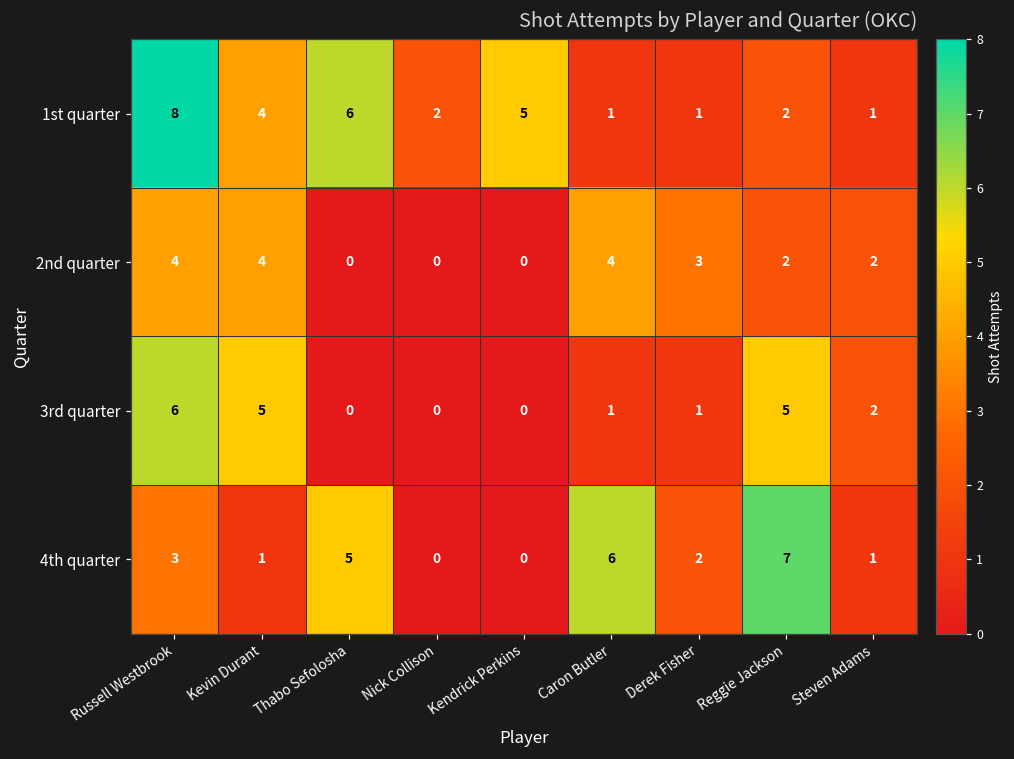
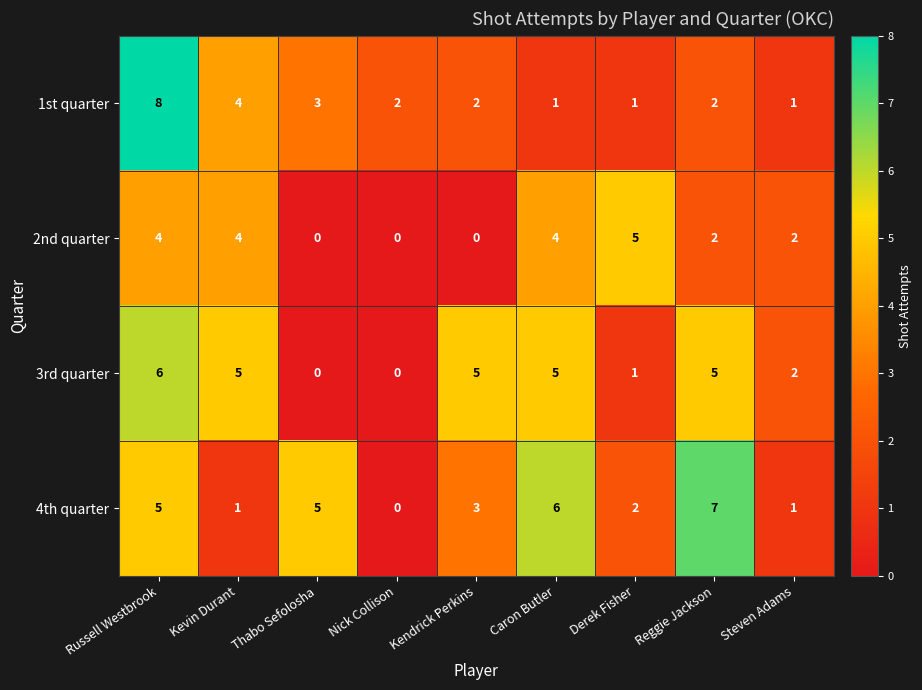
1st quarter, Thabo Sefolosha: 6 -> 3
1st quarter, Kendrick Perkins: 5 -> 2
2nd quarter, Derek Fisher: 3 -> 5
3rd quarter, Kendrick Perkins: 0 -> 5
3rd quarter, Caron Butler: 1 -> 5
4th quarter, Russell Westbrook: 3 -> 5
4th quarter, Kendrick Perkins: 0 -> 3
